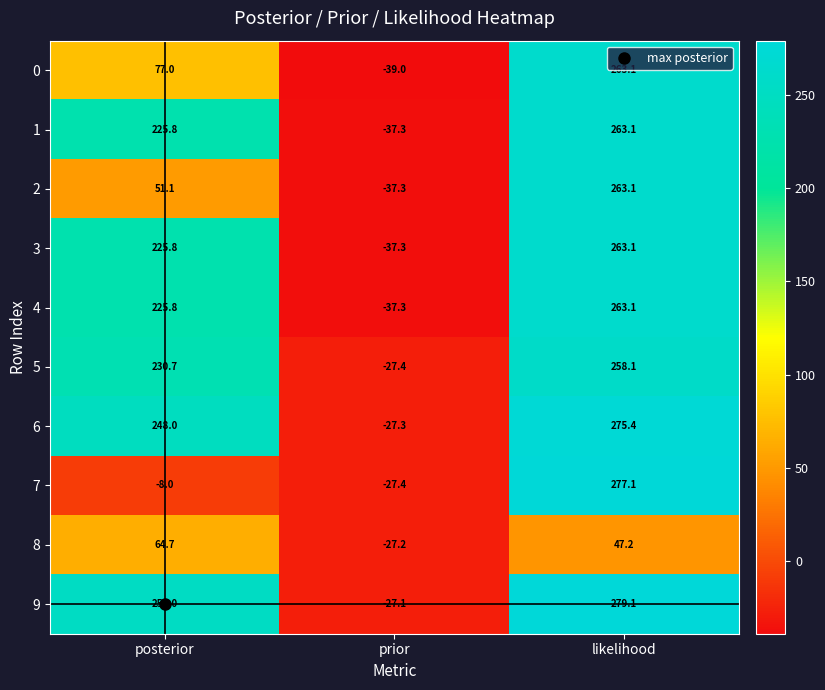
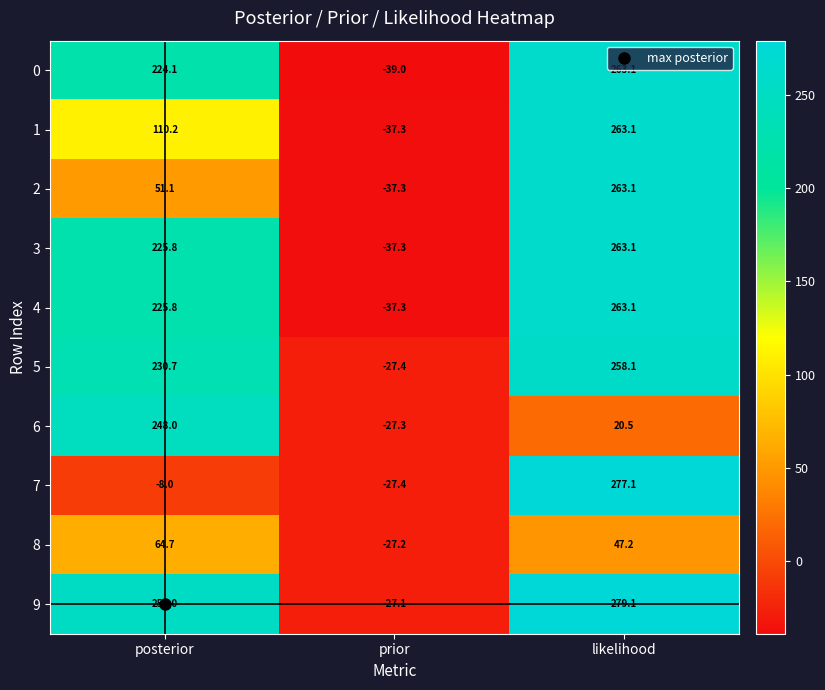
0, posterior: 77.0 -> 224.1
1, posterior: 225.8 -> 110.2
6, likelihood: 275.4 -> 20.5
